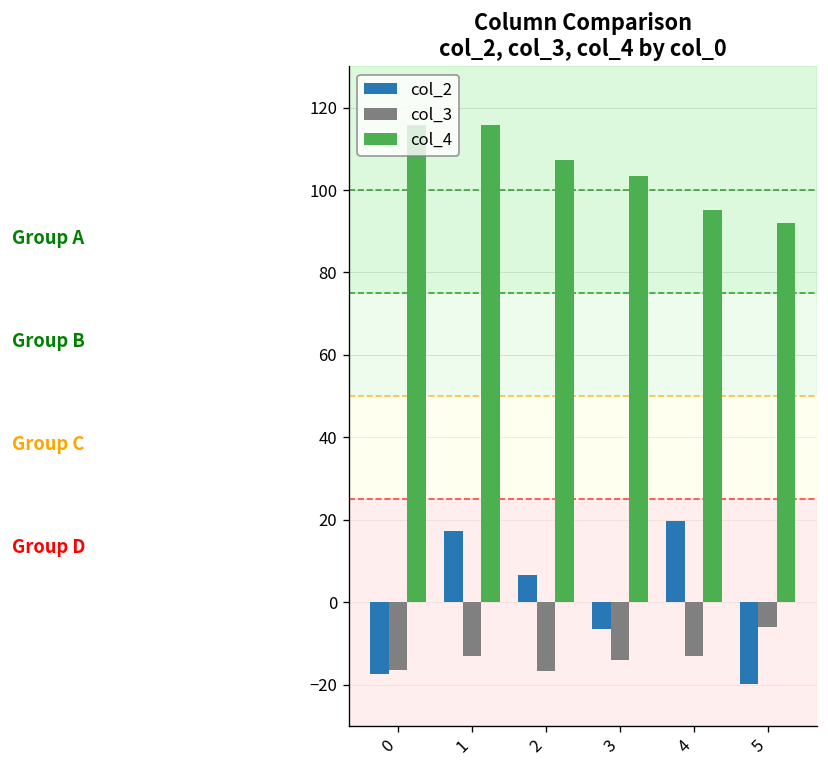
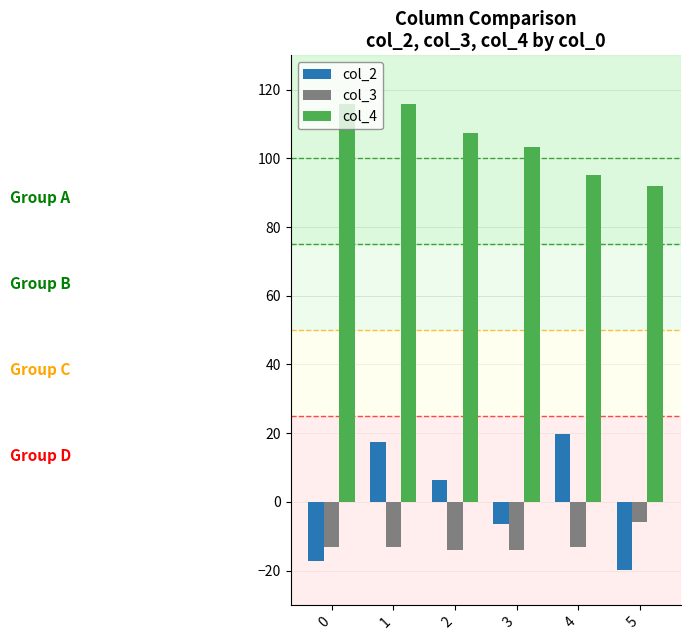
col_3, 0: -17 -> -13
col_3, 2: -17 -> -14
